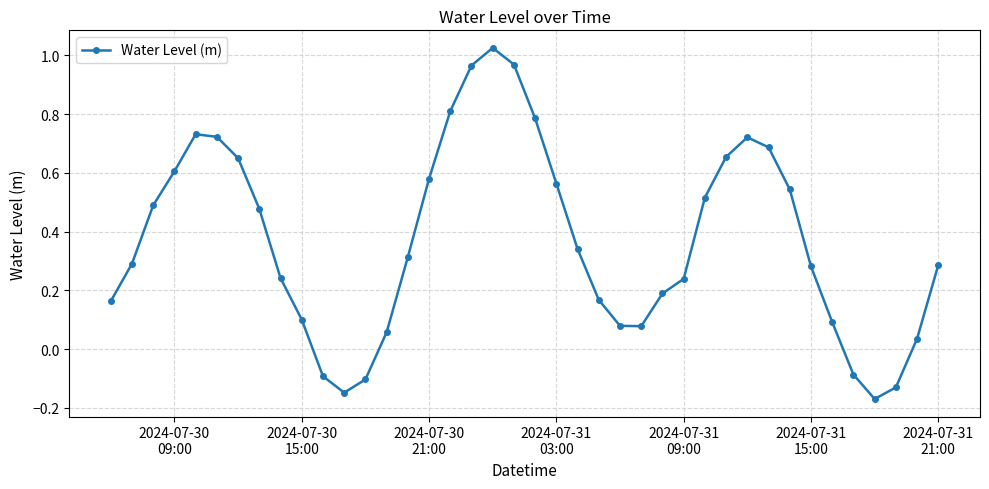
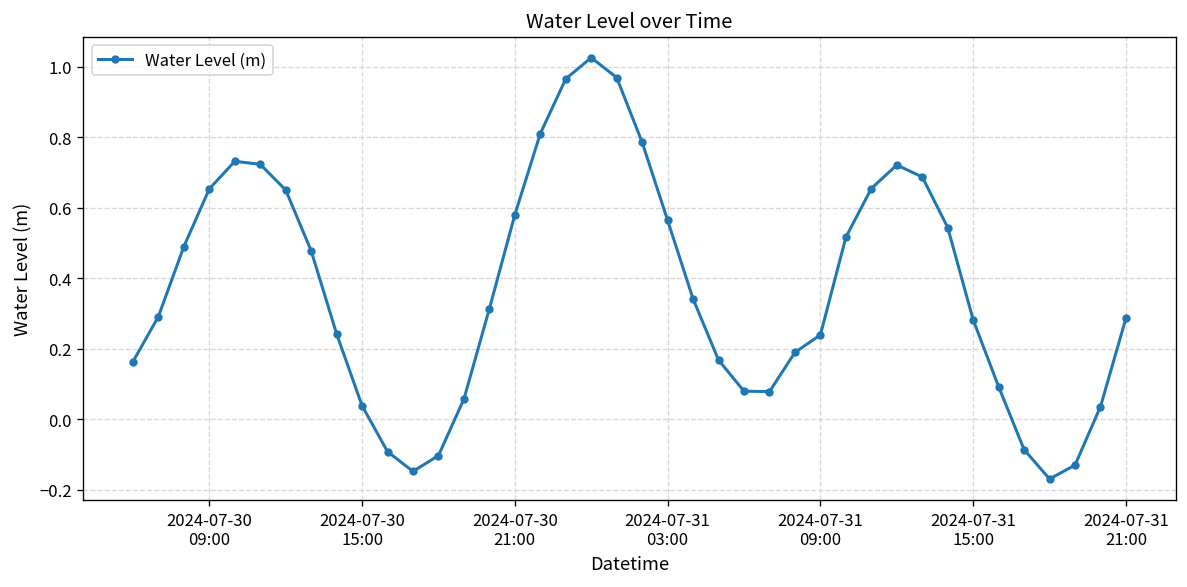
2024-07-30 09:00: 0.61 -> 0.65
2024-07-30 15:00: 0.10 -> 0.04
